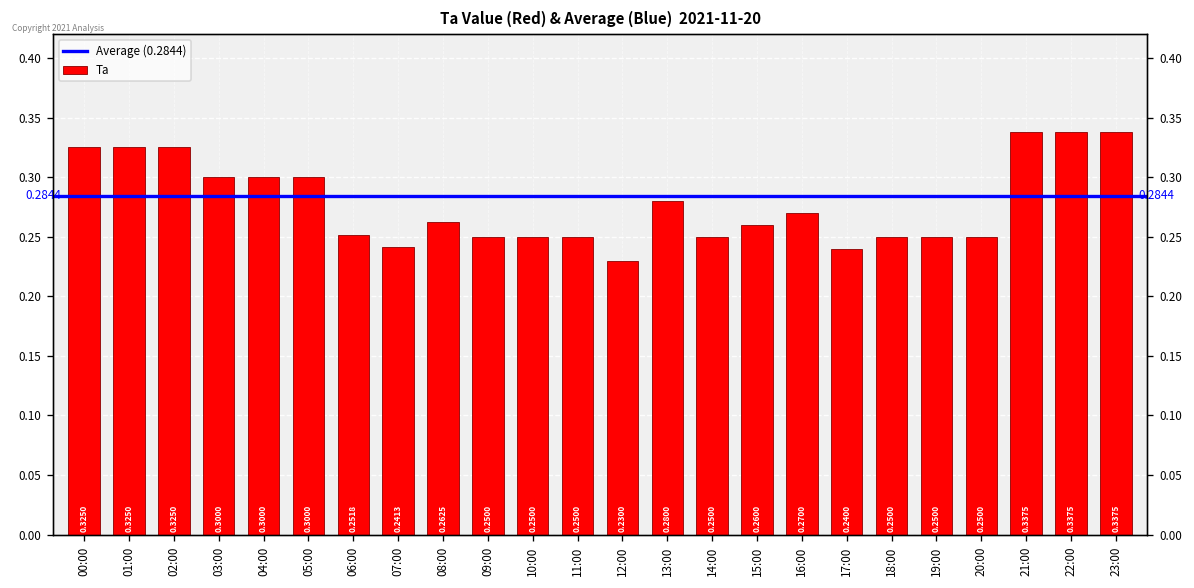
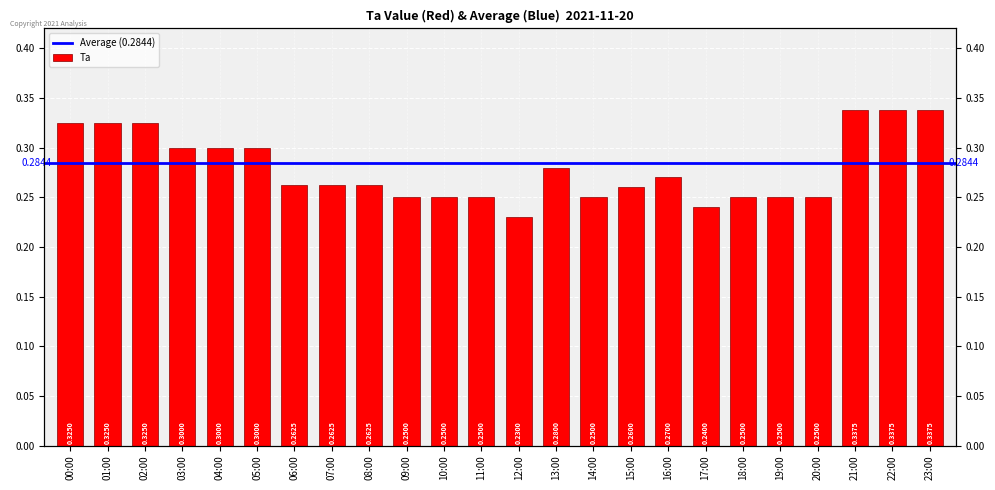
06:00: 0.2518 -> 0.2625
07:00: 0.2413 -> 0.2625
